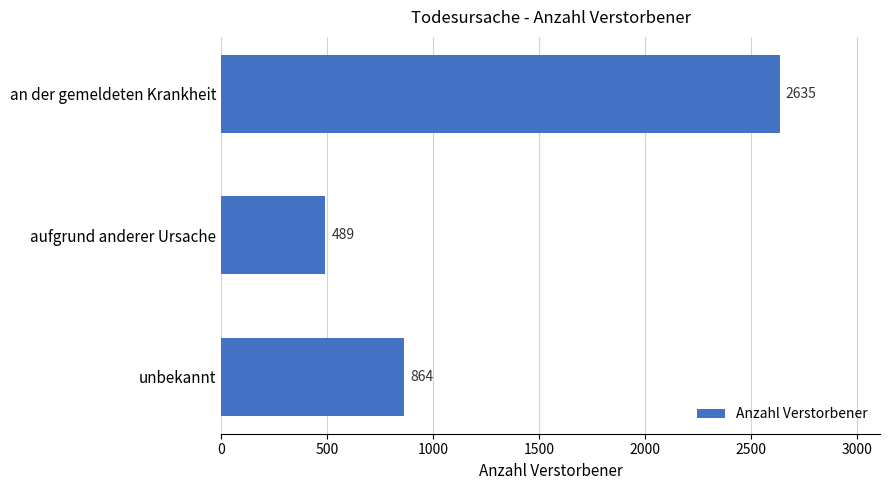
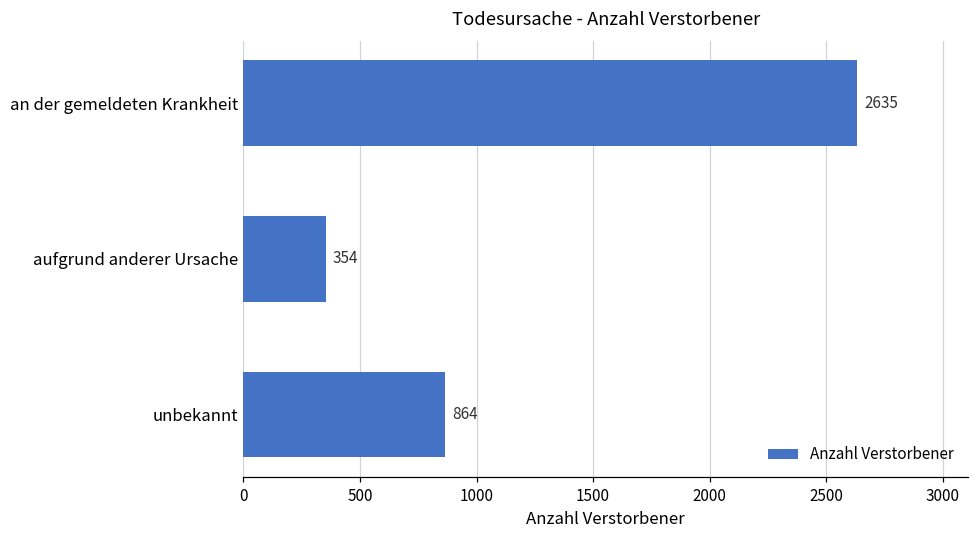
aufgrund anderer Ursache: 489 -> 354
